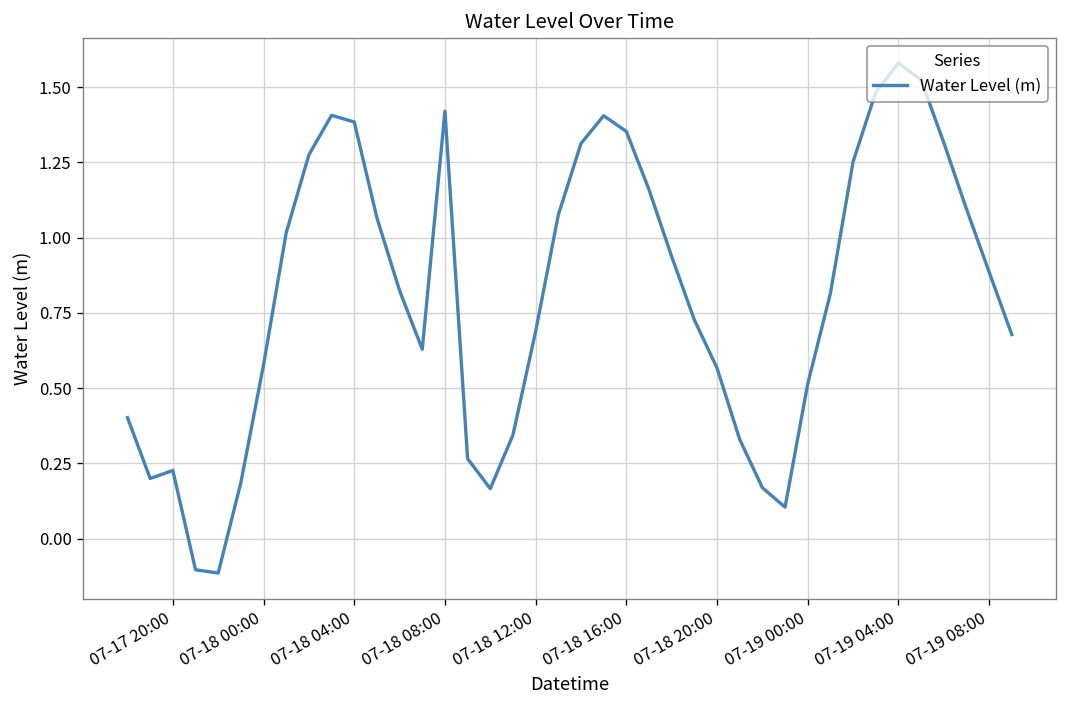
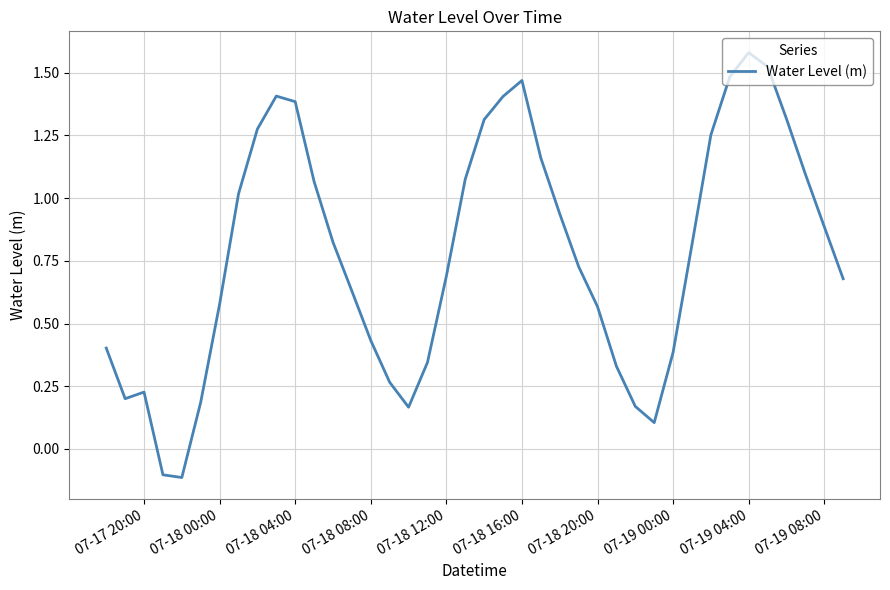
07-18 08:00: 1.42 -> 0.43
07-18 16:00: 1.35 -> 1.47
07-19 00:00: 0.51 -> 0.39
